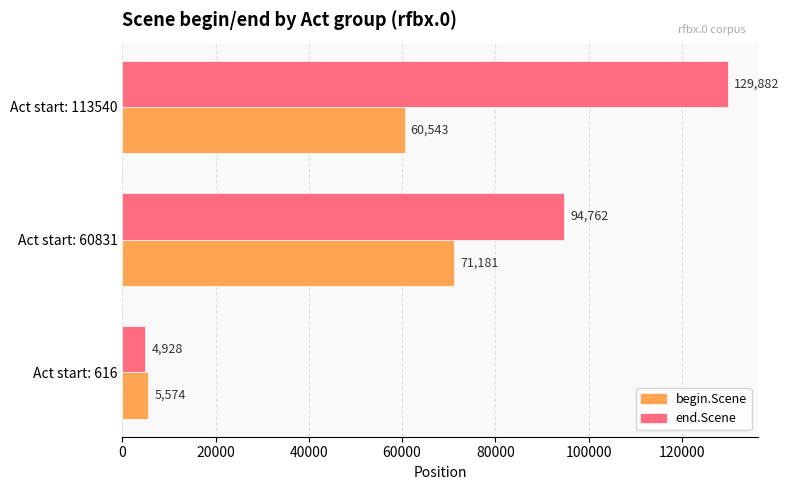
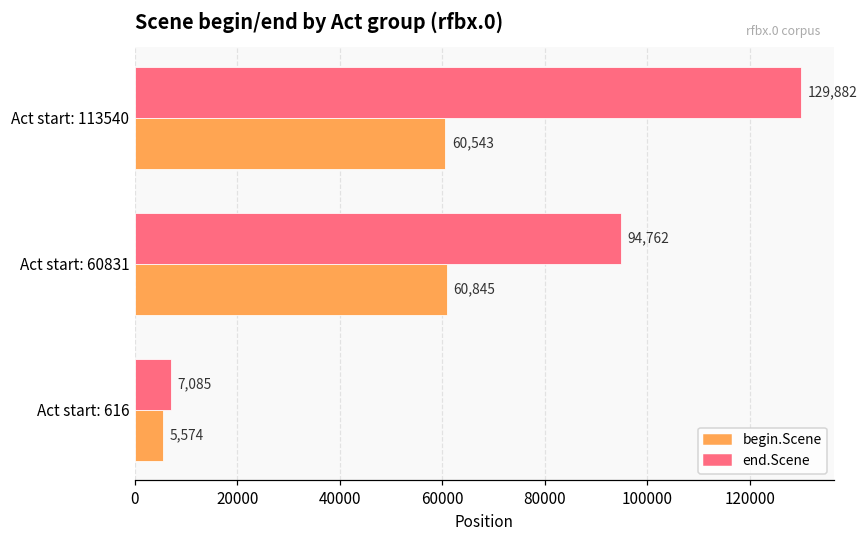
begin.Scene, Act start: 60831: 71,181 -> 60,845
end.Scene, Act start: 616: 4,928 -> 7,085
